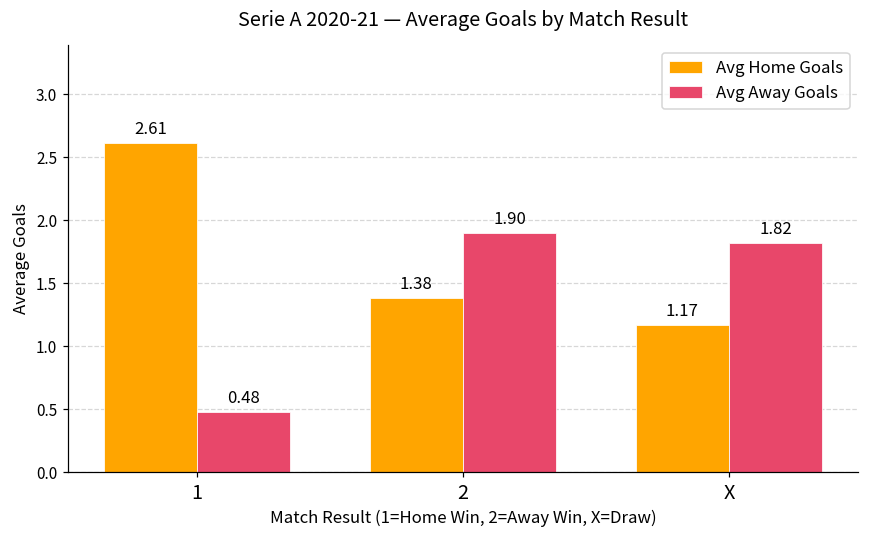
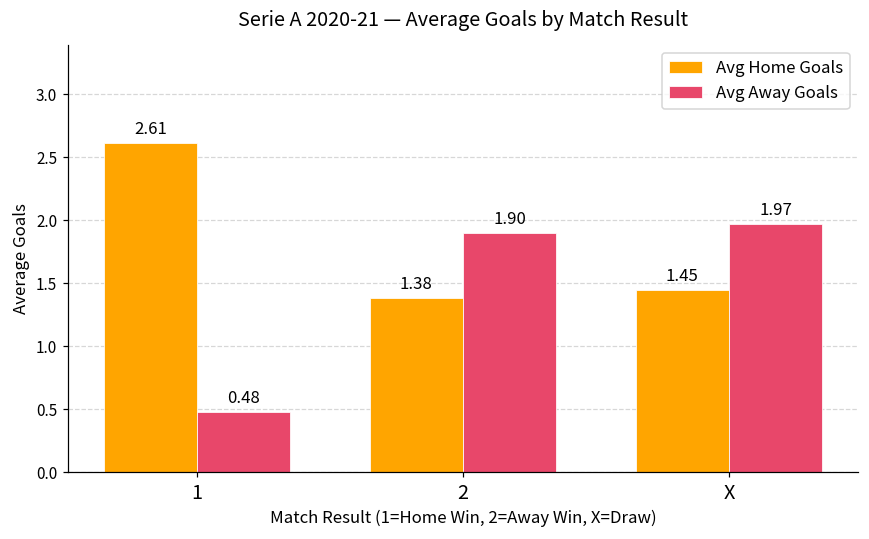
Avg Home Goals, X: 1.17 -> 1.45
Avg Away Goals, X: 1.82 -> 1.97
